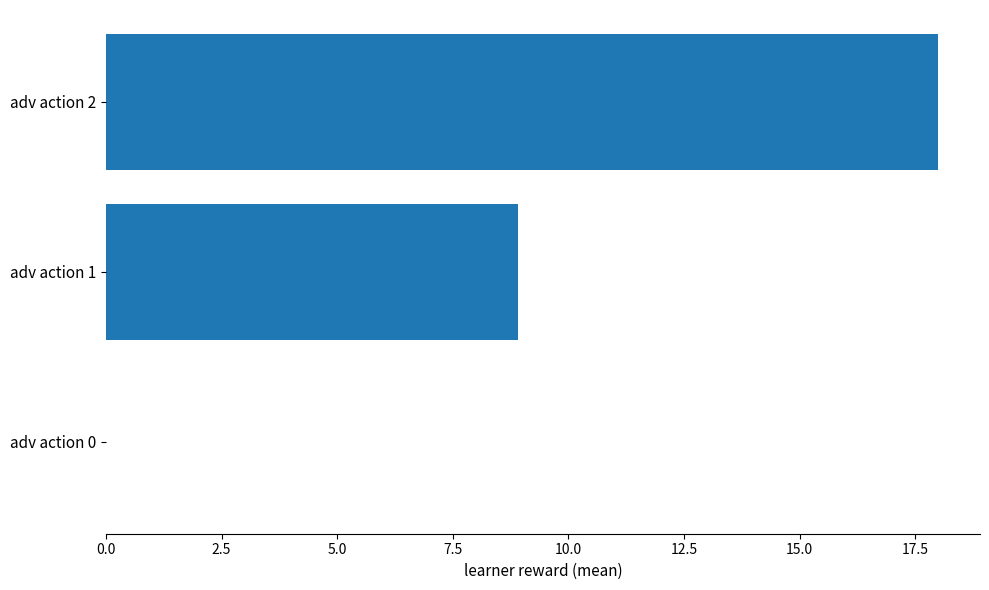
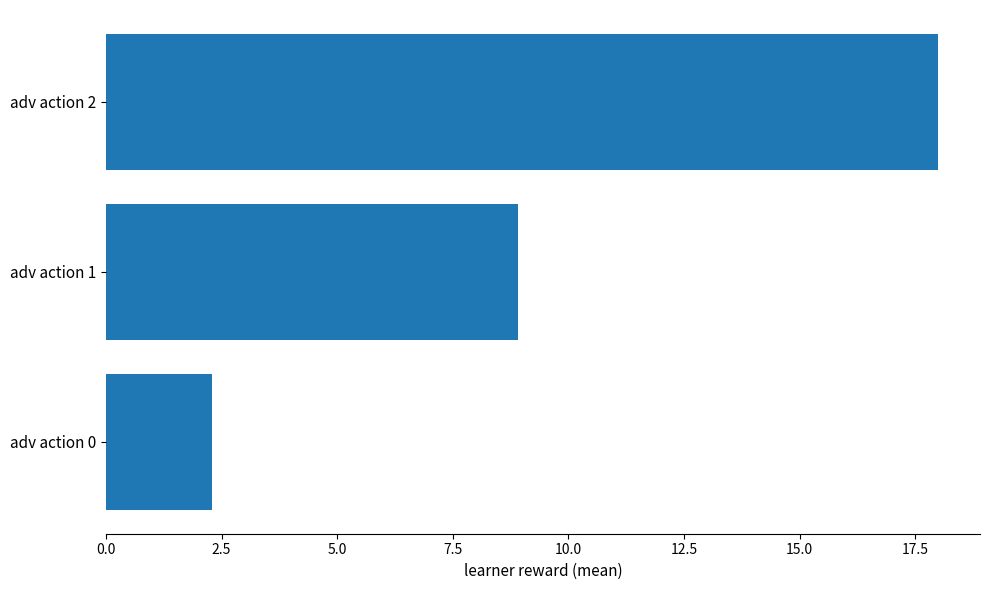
adv action 0: 0.0 -> 2.3
